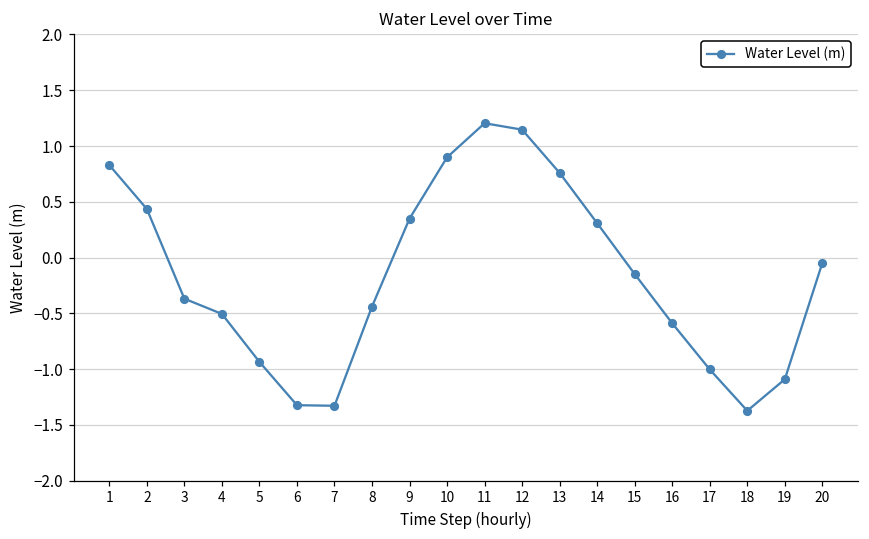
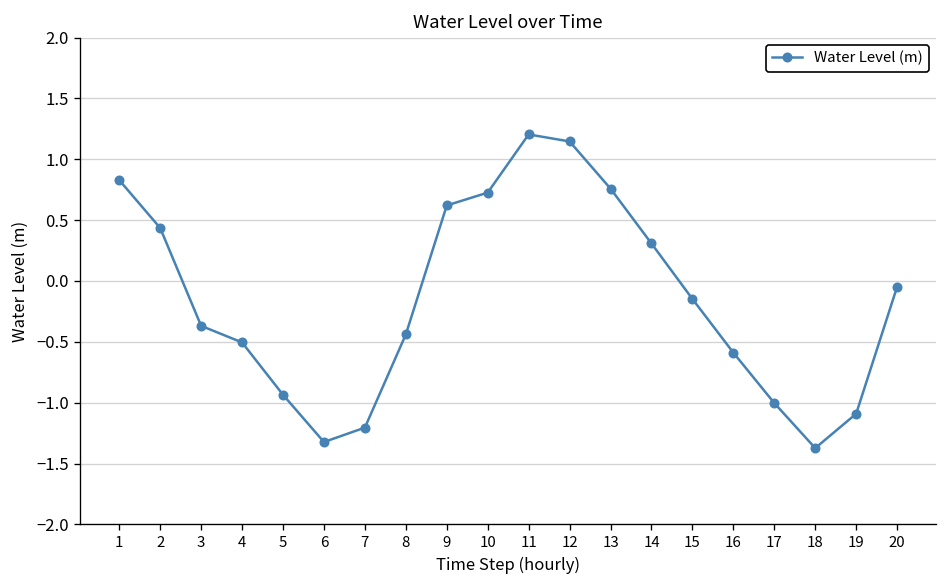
7: -1.33 -> -1.20
9: 0.35 -> 0.62
10: 0.90 -> 0.73
